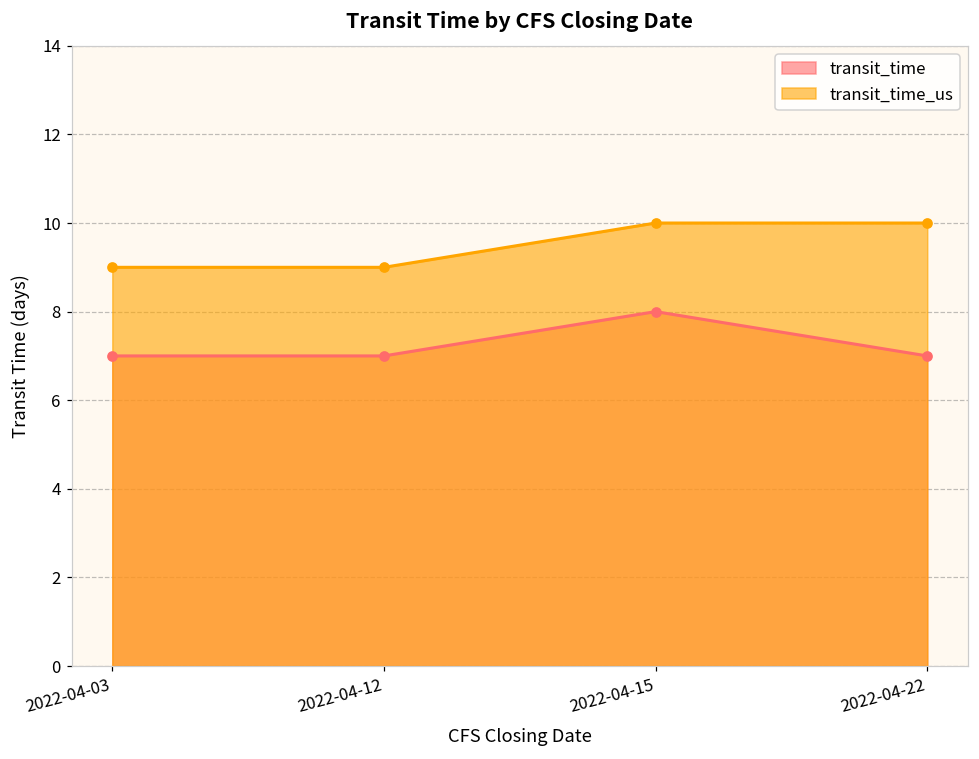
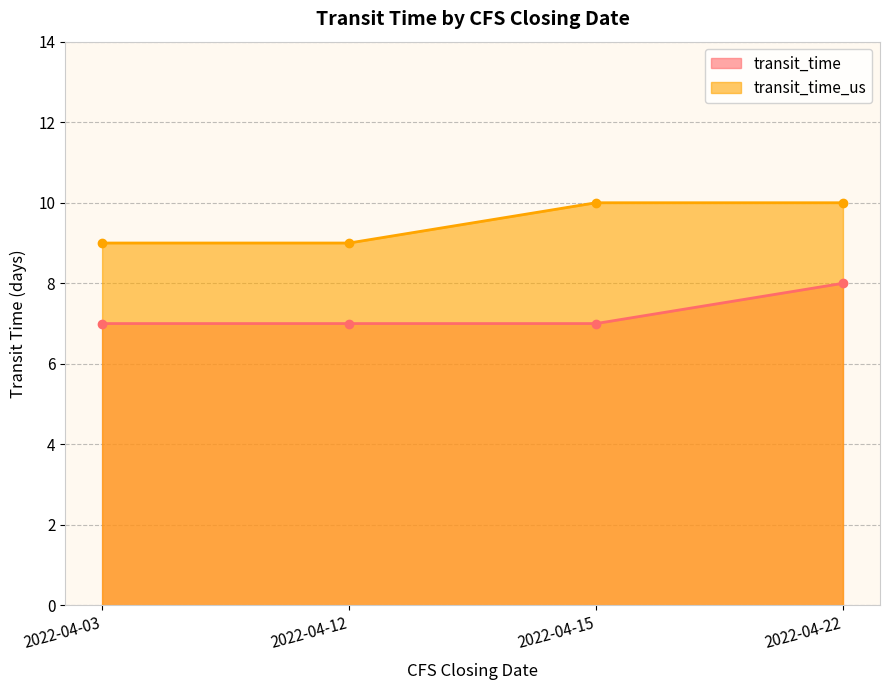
transit_time, 2022-04-15: 8 -> 7
transit_time, 2022-04-22: 7 -> 8
